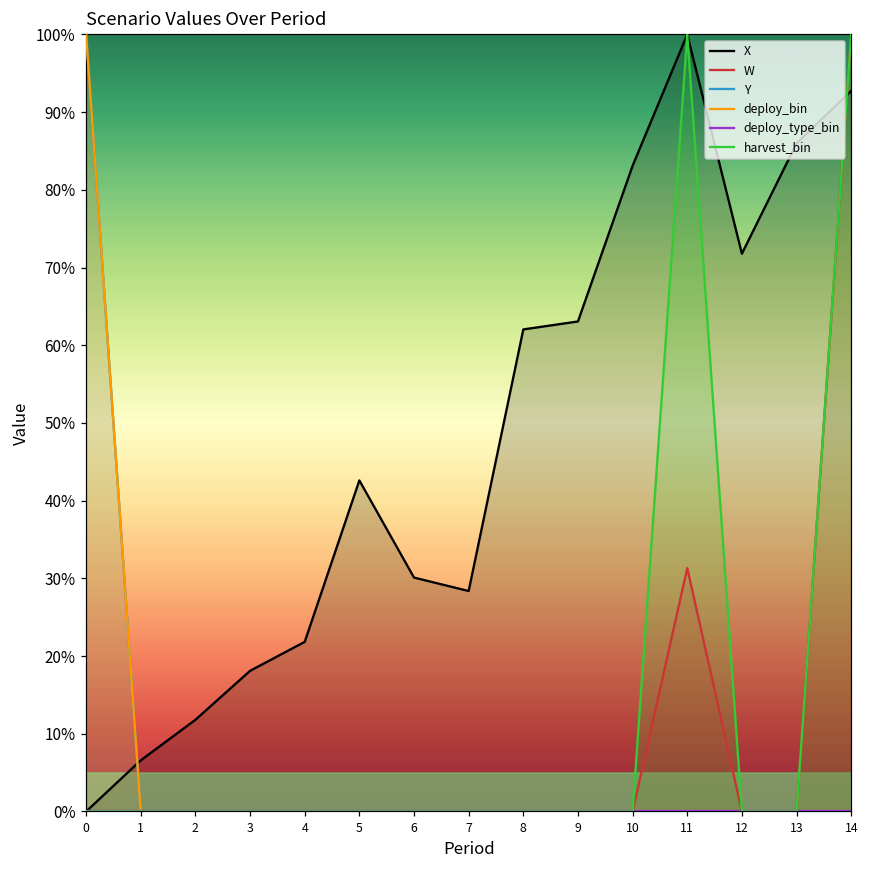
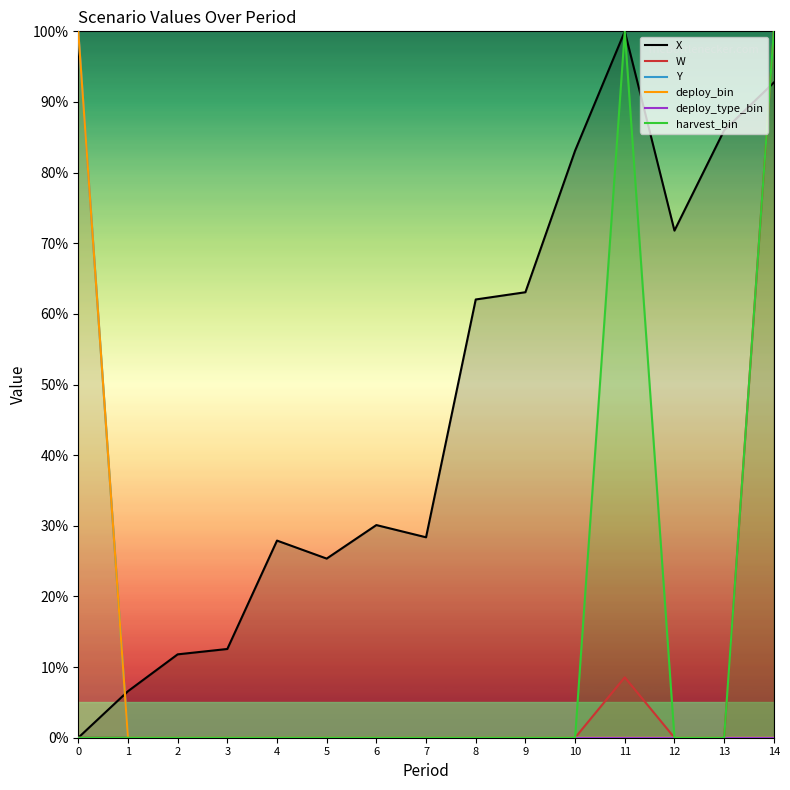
X, 3: 18% -> 13%
X, 4: 22% -> 28%
X, 5: 43% -> 25%
W, 11: 31% -> 9%
